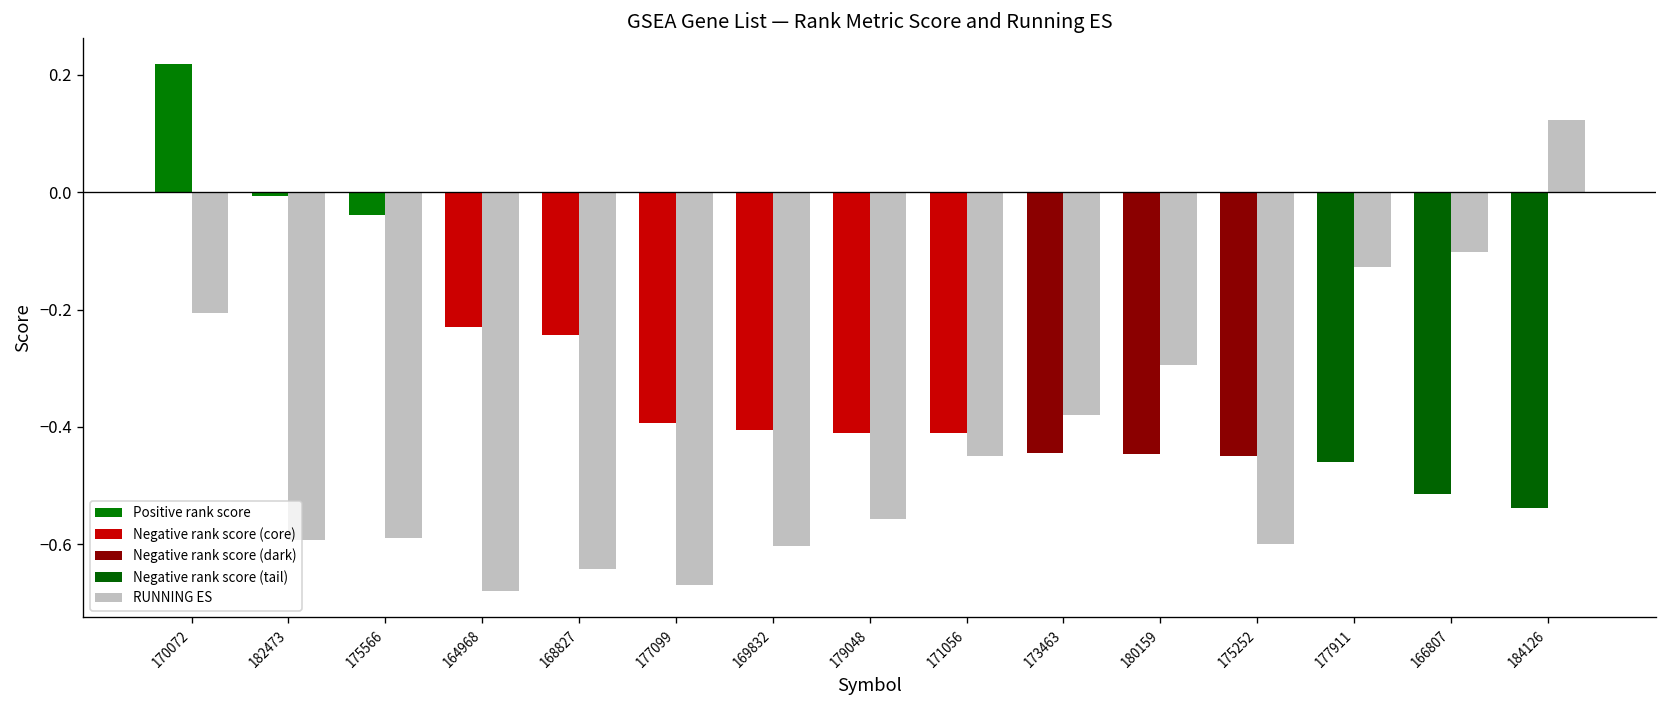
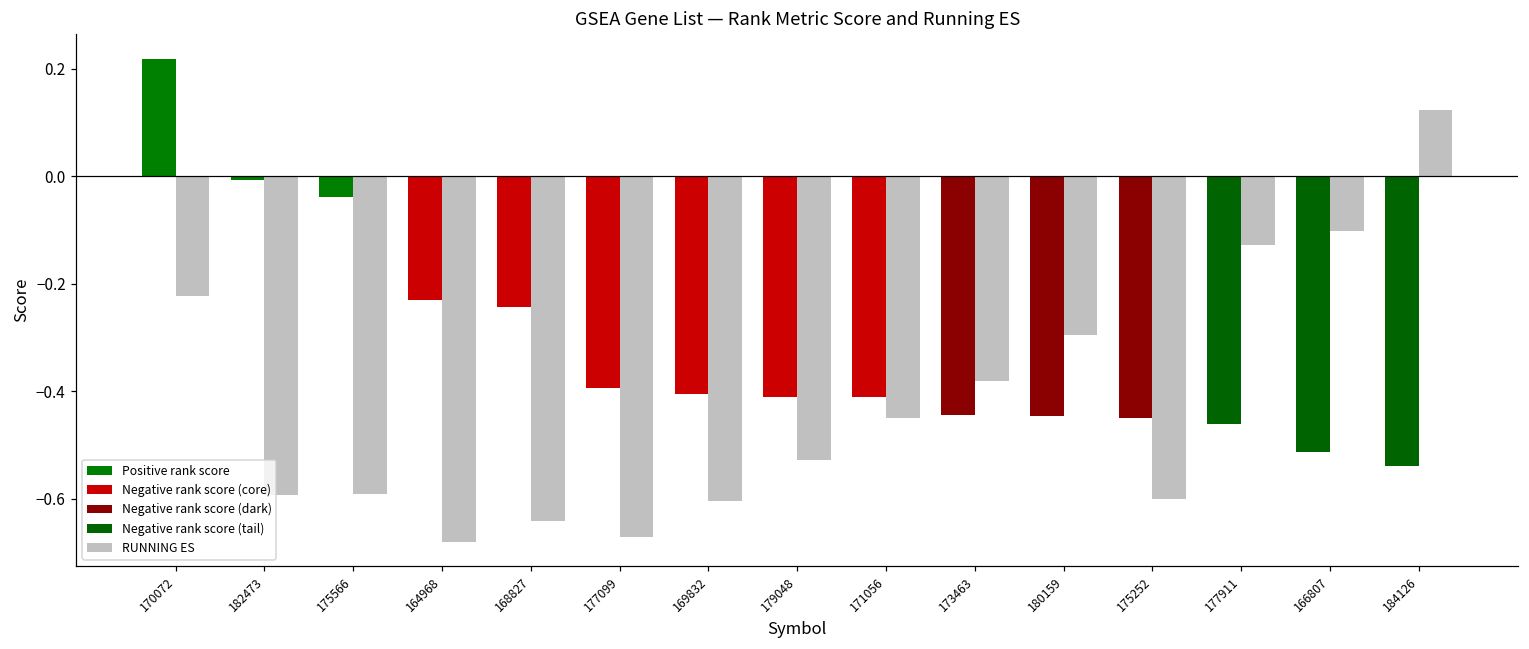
RUNNING ES, 170072: -0.21 -> -0.22
RUNNING ES, 179048: -0.56 -> -0.53
